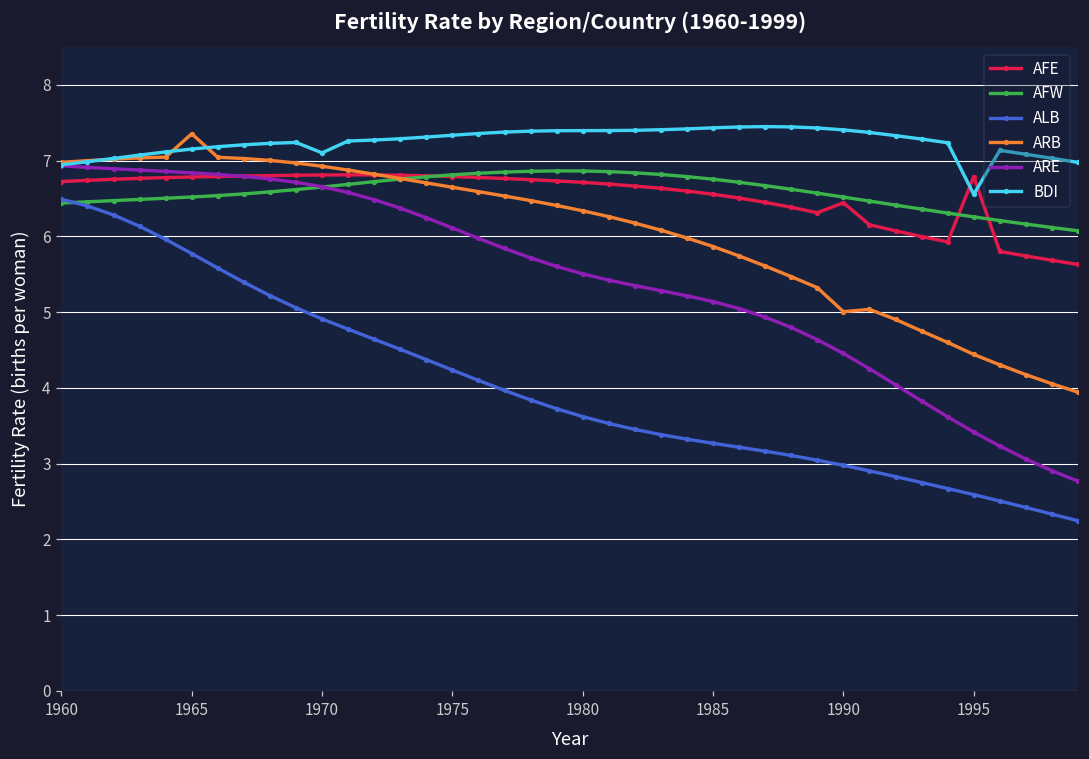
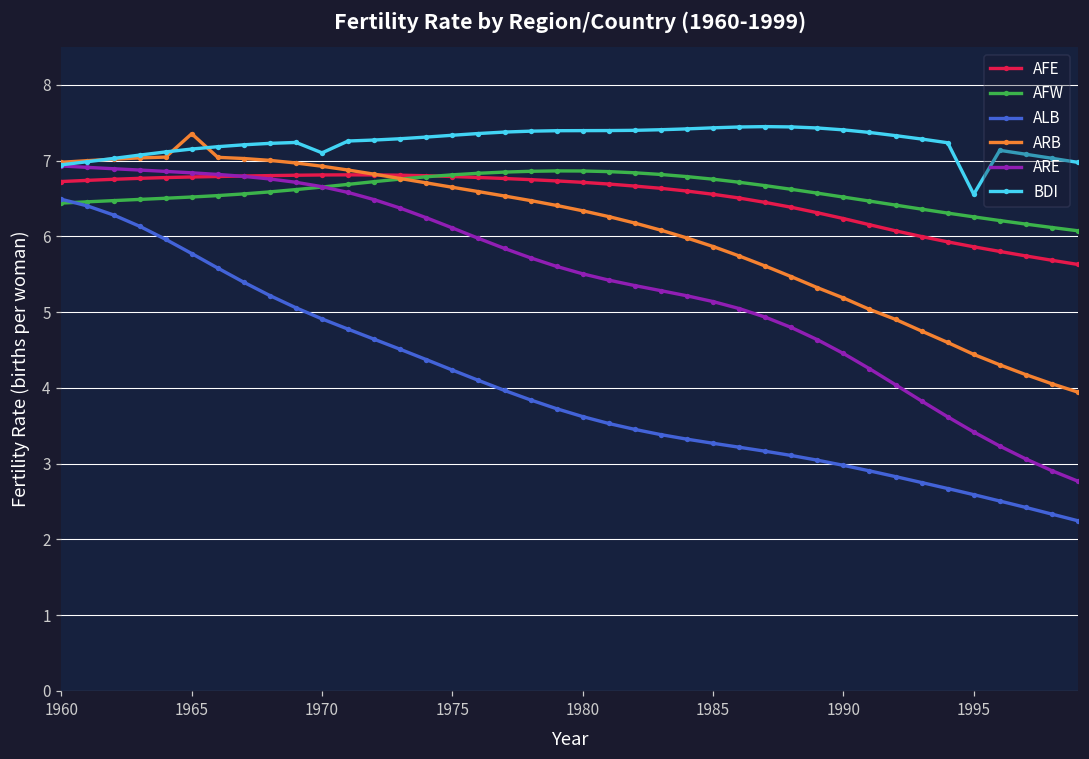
AFE, 1990: 6.4 -> 6.2
ARB, 1990: 5.0 -> 5.2
AFE, 1995: 6.8 -> 5.9
